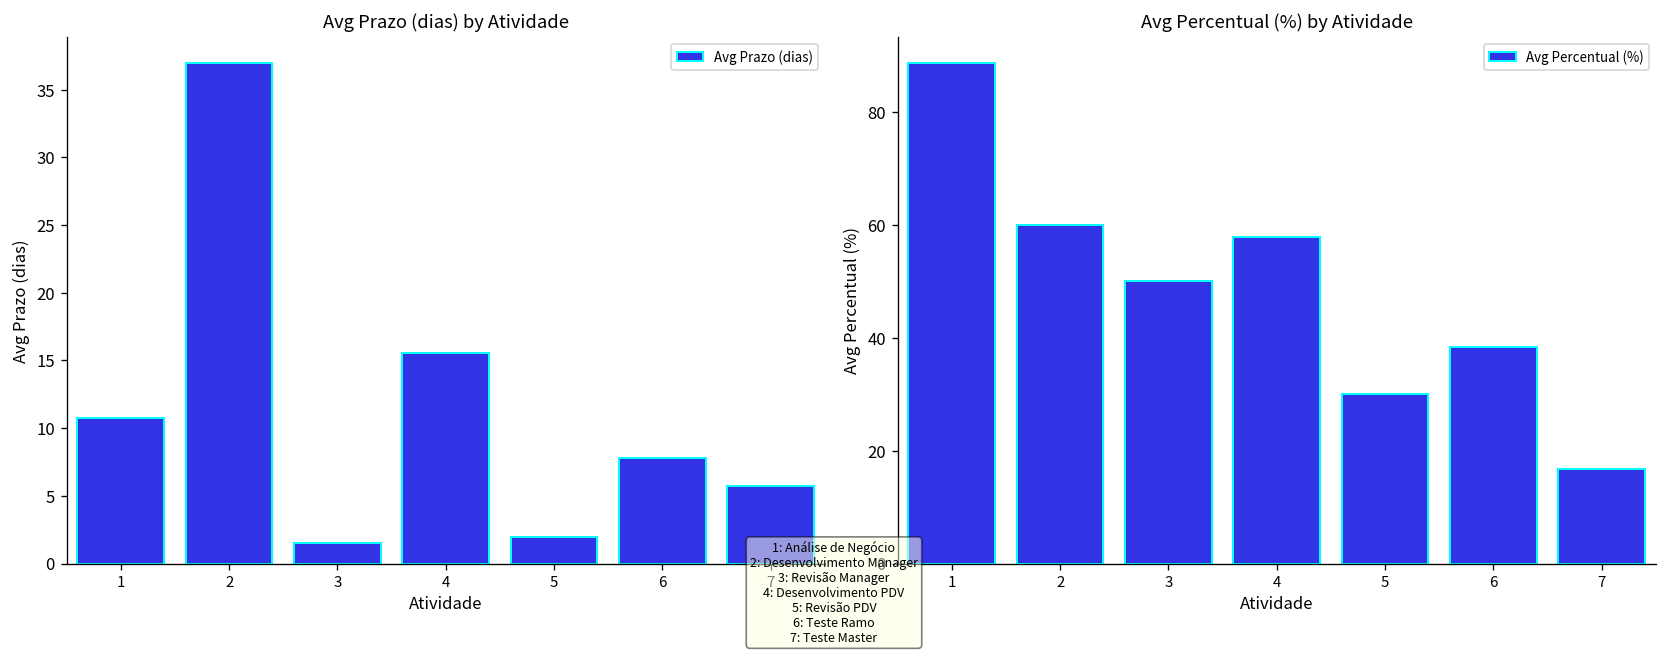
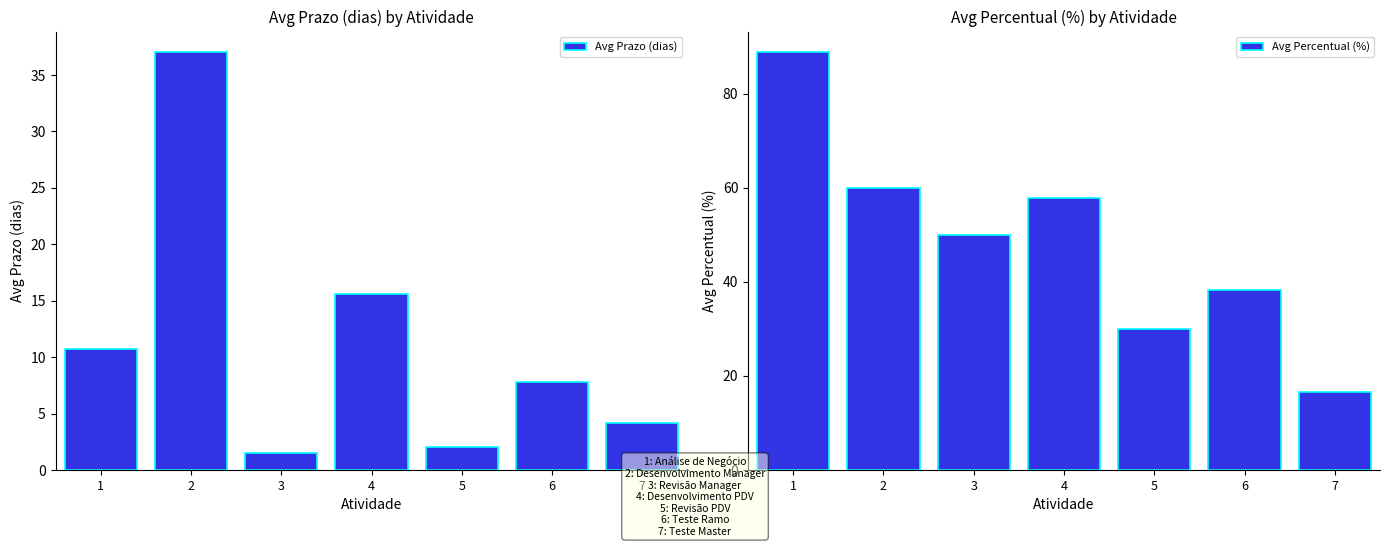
Avg Prazo (dias) by Atividade, 7: 5.7 -> 4.2
